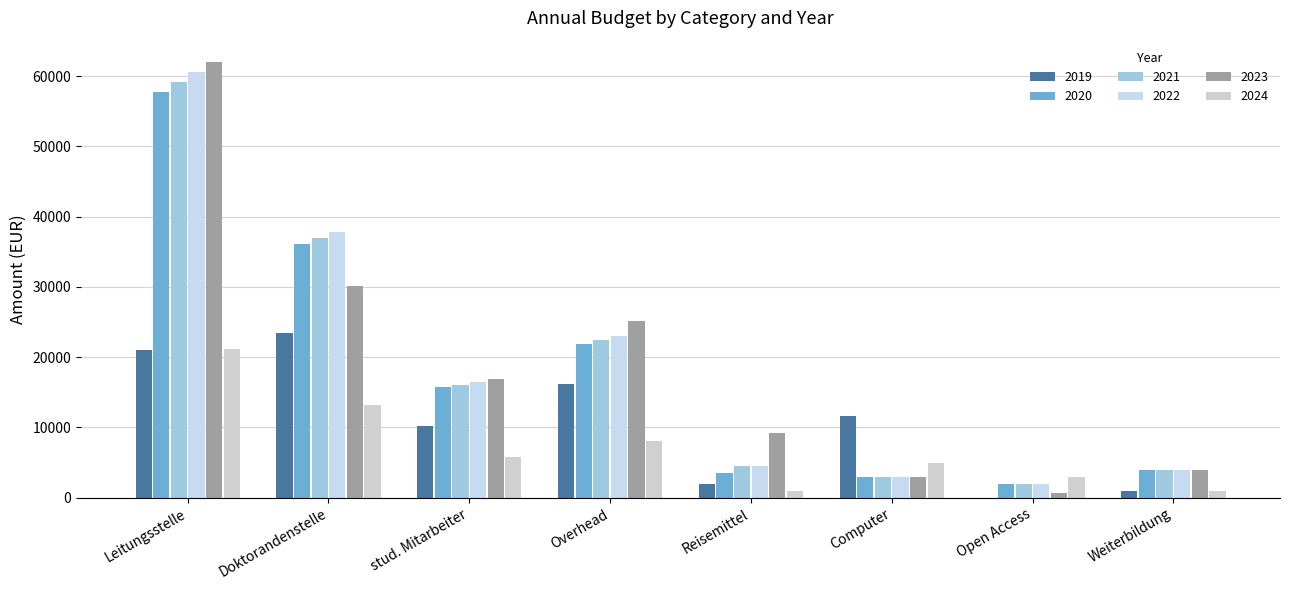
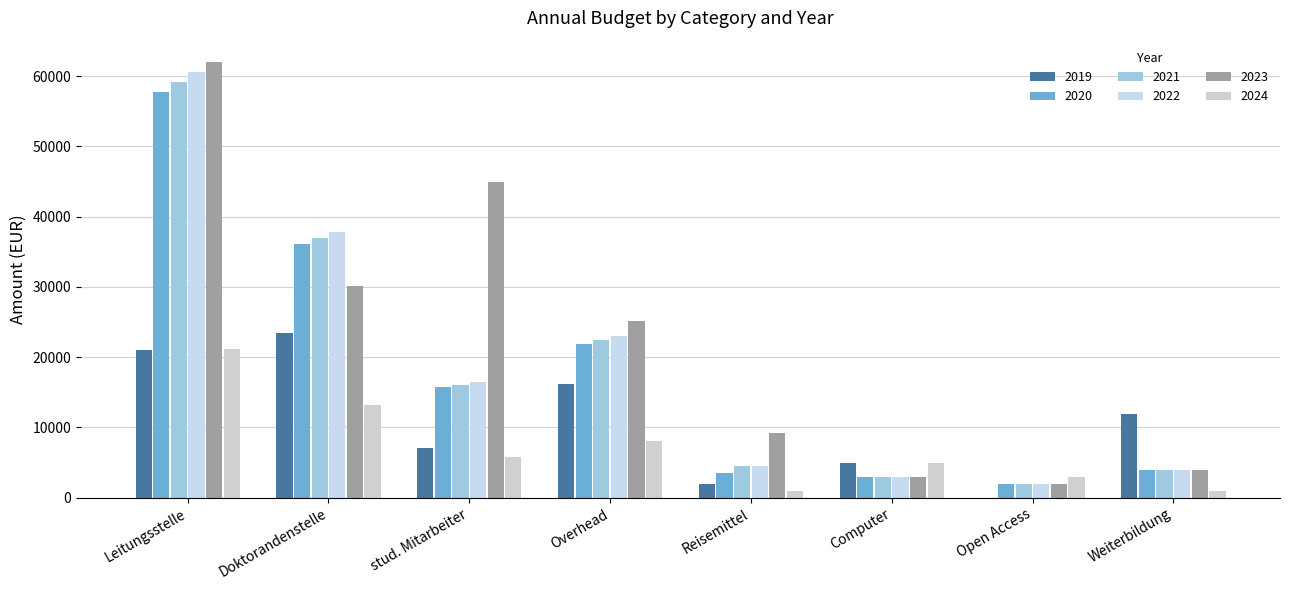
2019, stud. Mitarbeiter: 10000 -> 7000
2023, stud. Mitarbeiter: 17000 -> 45000
2019, Computer: 12000 -> 5000
2023, Open Access: 1000 -> 2000
2019, Weiterbildung: 1000 -> 12000
